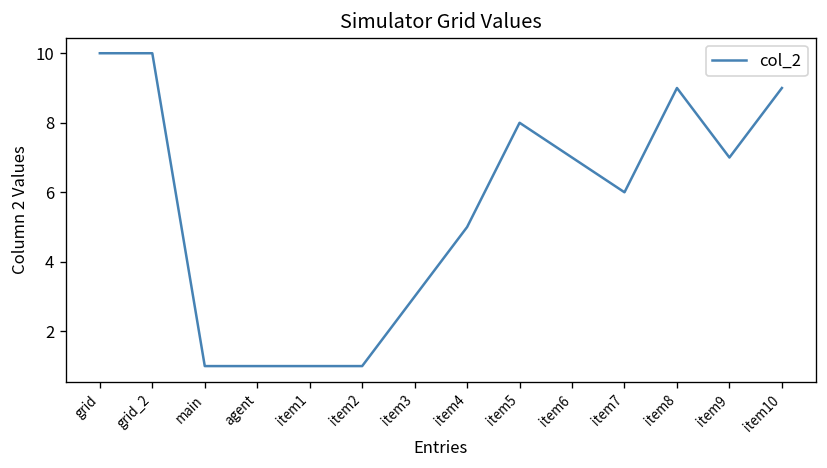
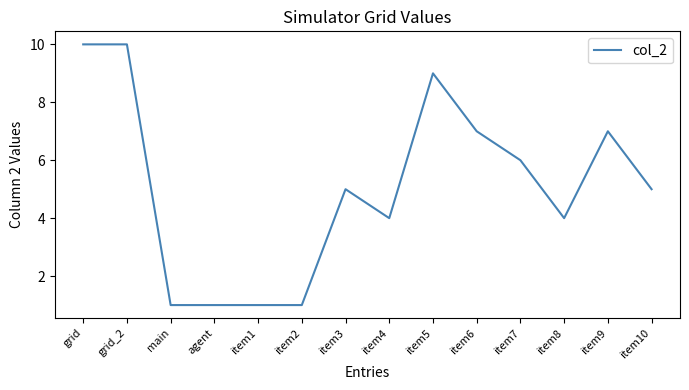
item3: 3 -> 5
item4: 5 -> 4
item5: 8 -> 9
item8: 9 -> 4
item10: 9 -> 5
